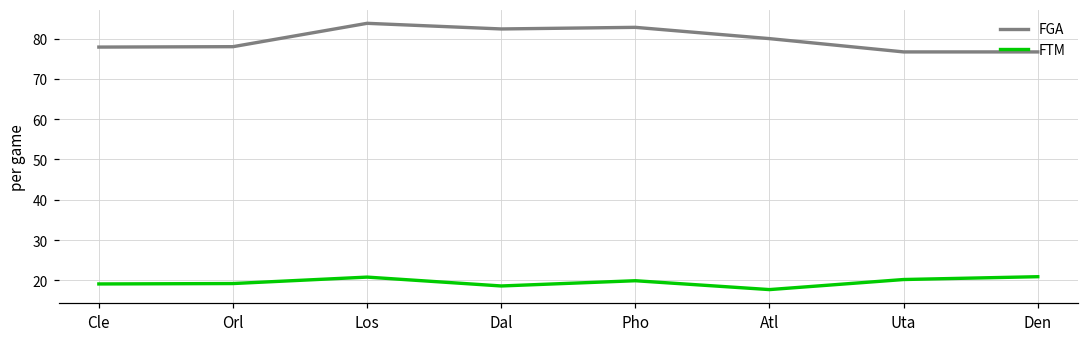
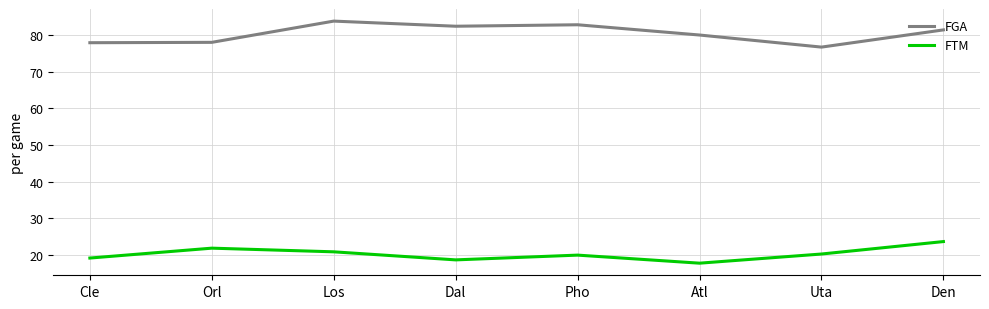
FTM, Orl: 19 -> 22
FGA, Den: 77 -> 81
FTM, Den: 21 -> 24
